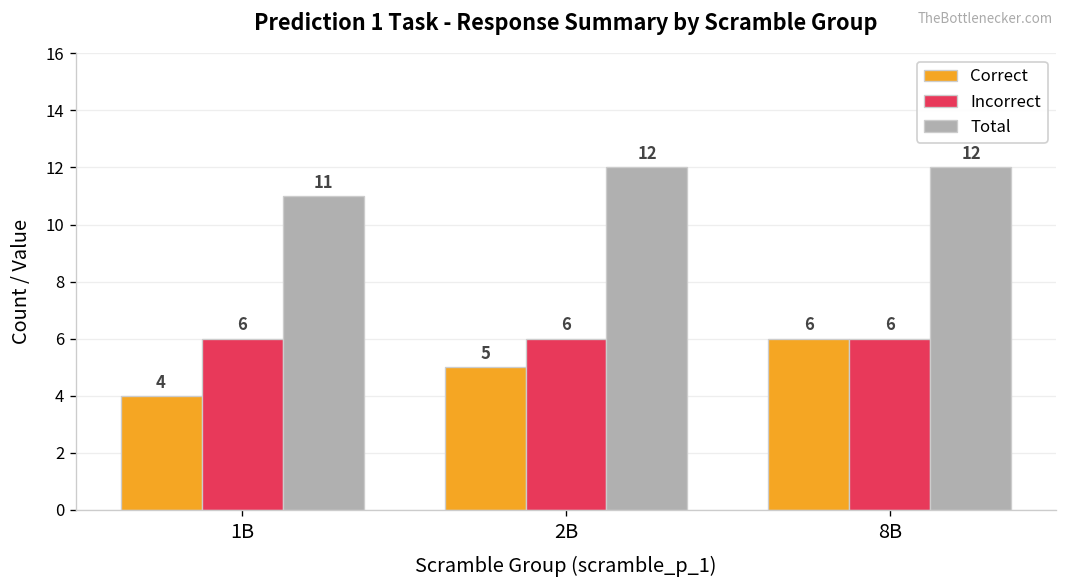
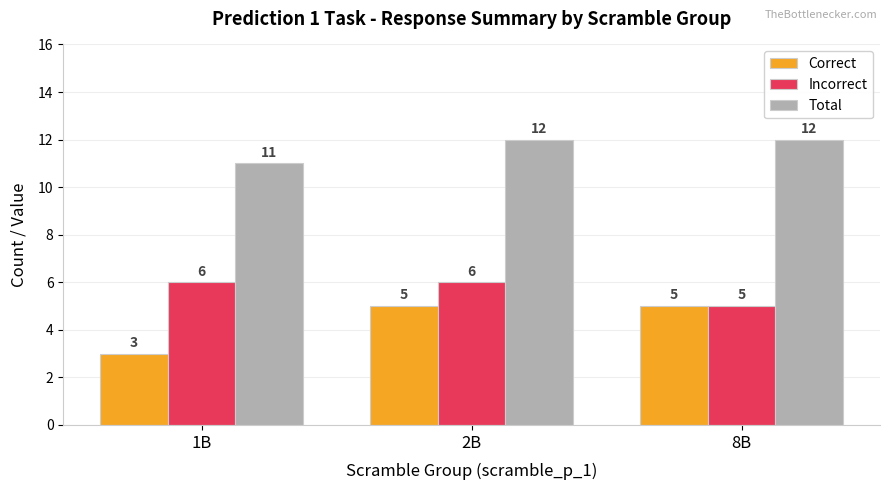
Correct, 1B: 4 -> 3
Correct, 8B: 6 -> 5
Incorrect, 8B: 6 -> 5
